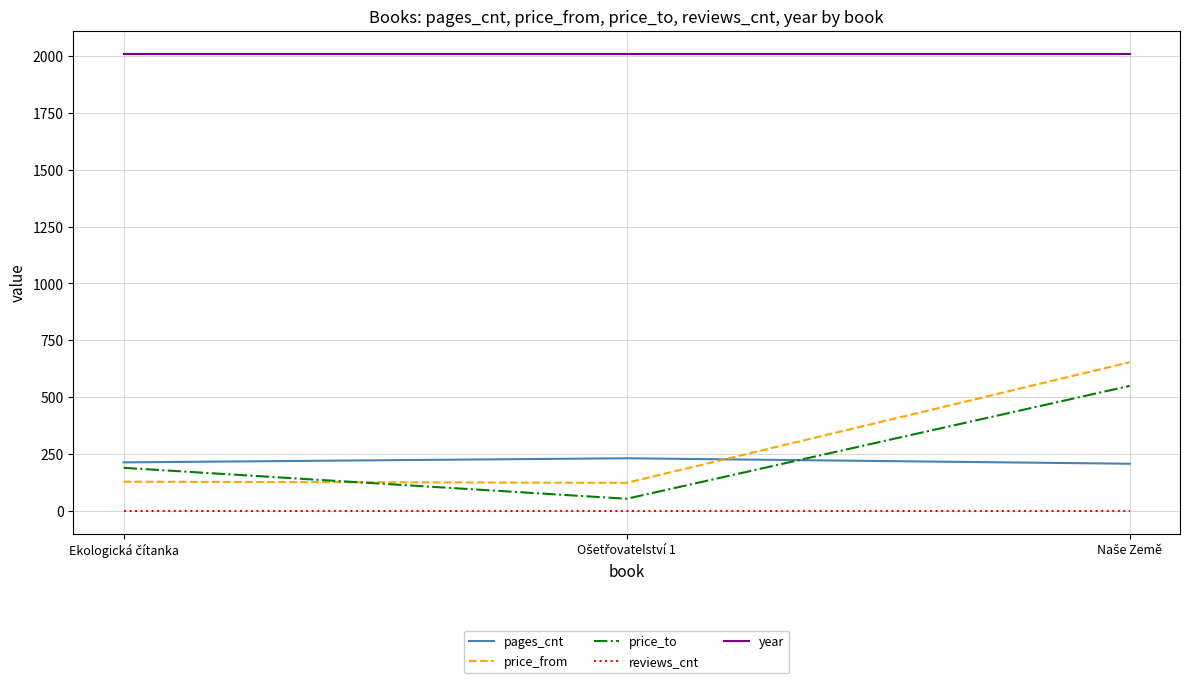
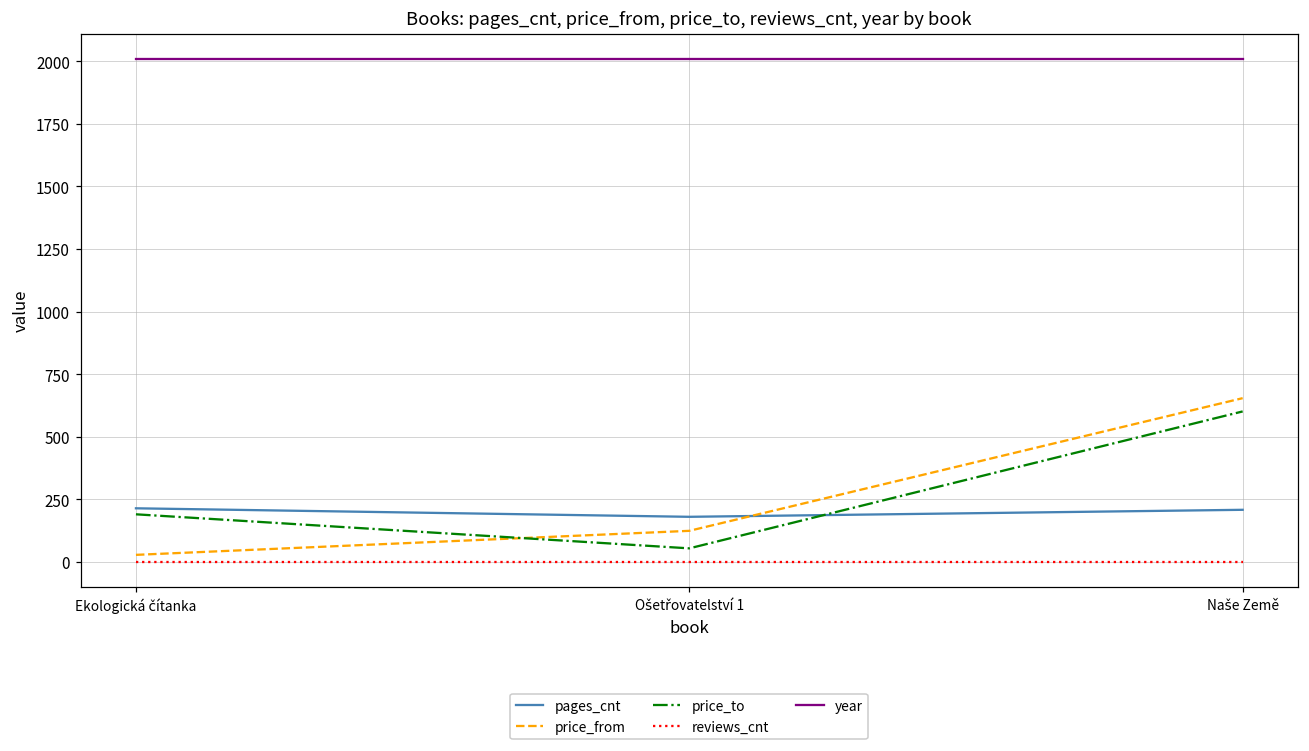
price_from, Ekologická čítanka: 130 -> 30
pages_cnt, Ošetřovatelství 1: 230 -> 180
price_to, Naše Země: 550 -> 600
